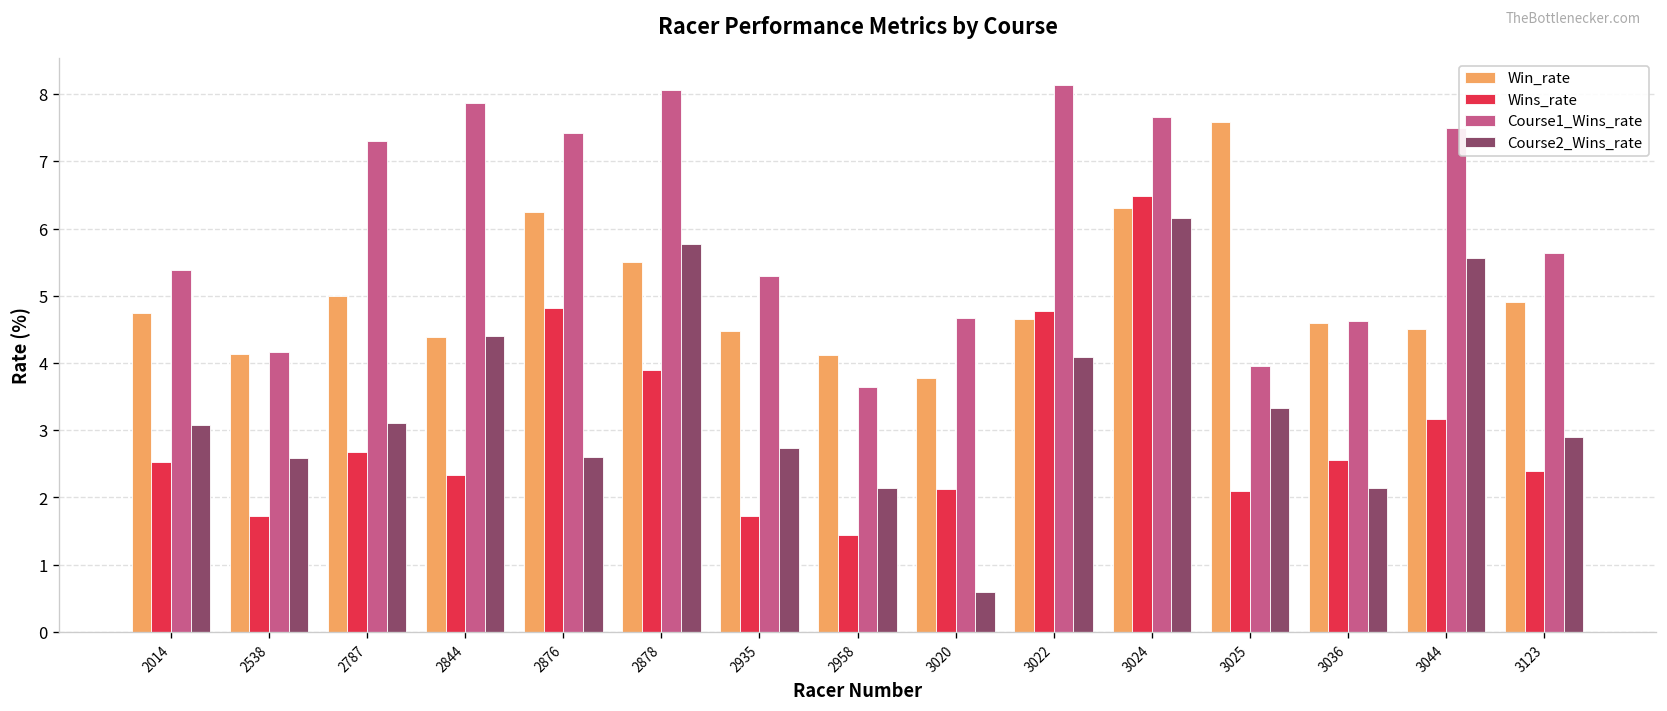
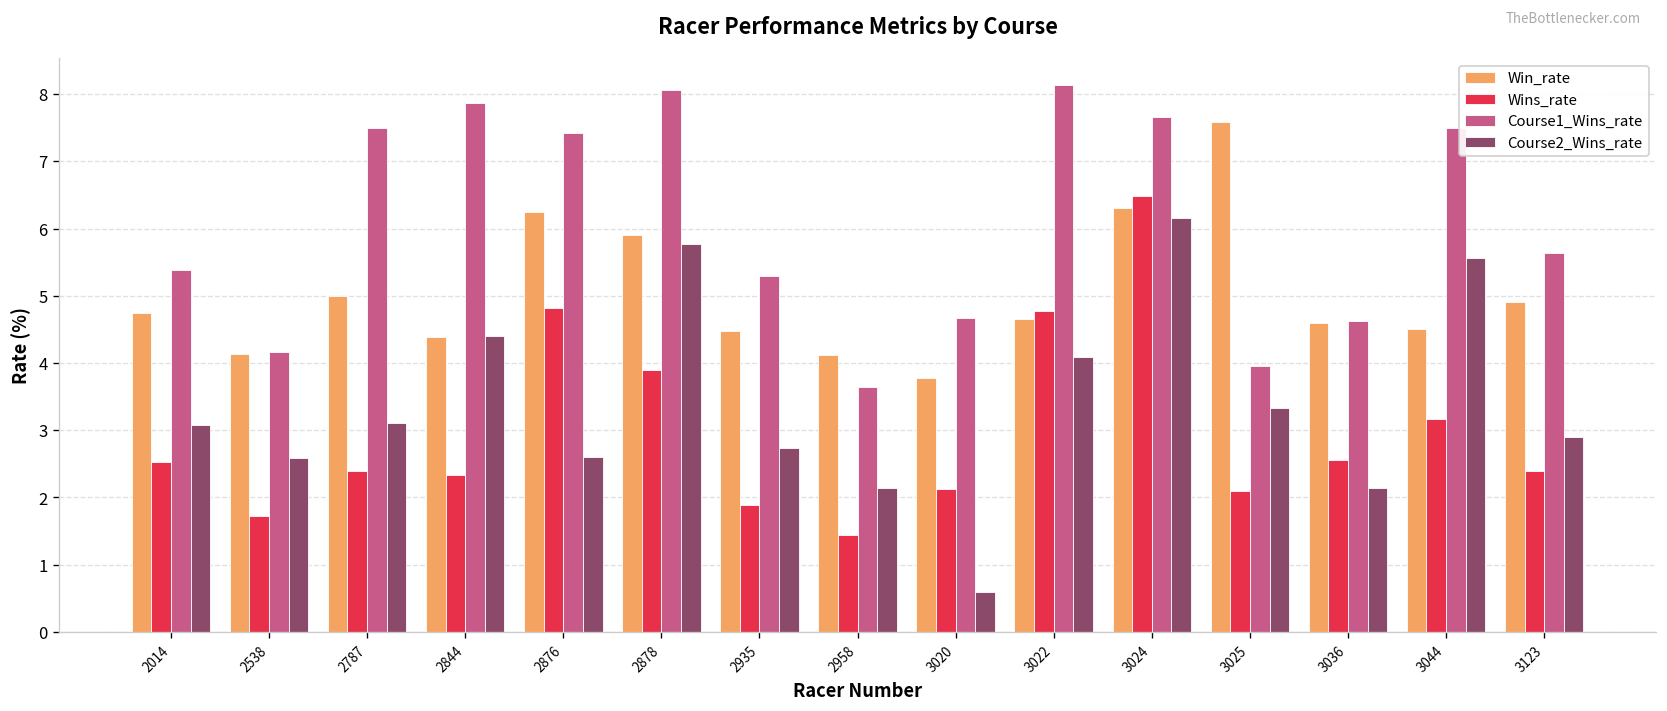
Wins_rate, 2787: 2.7 -> 2.4
Course1_Wins_rate, 2787: 7.3 -> 7.5
Win_rate, 2878: 5.5 -> 5.9
Wins_rate, 2935: 1.7 -> 1.9
